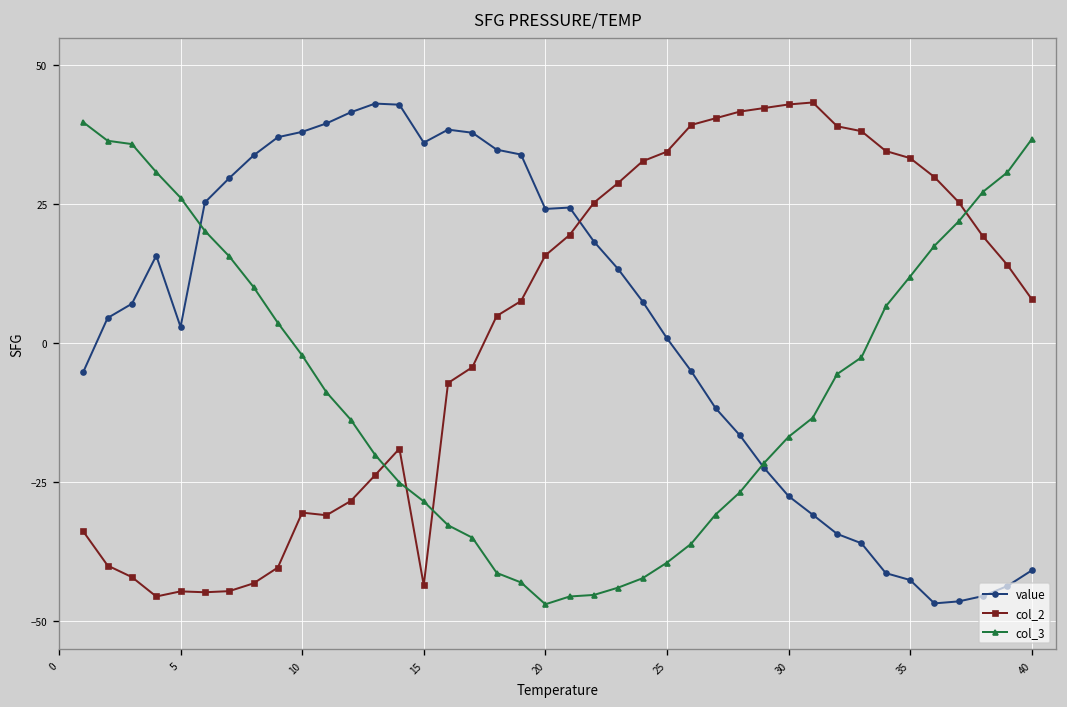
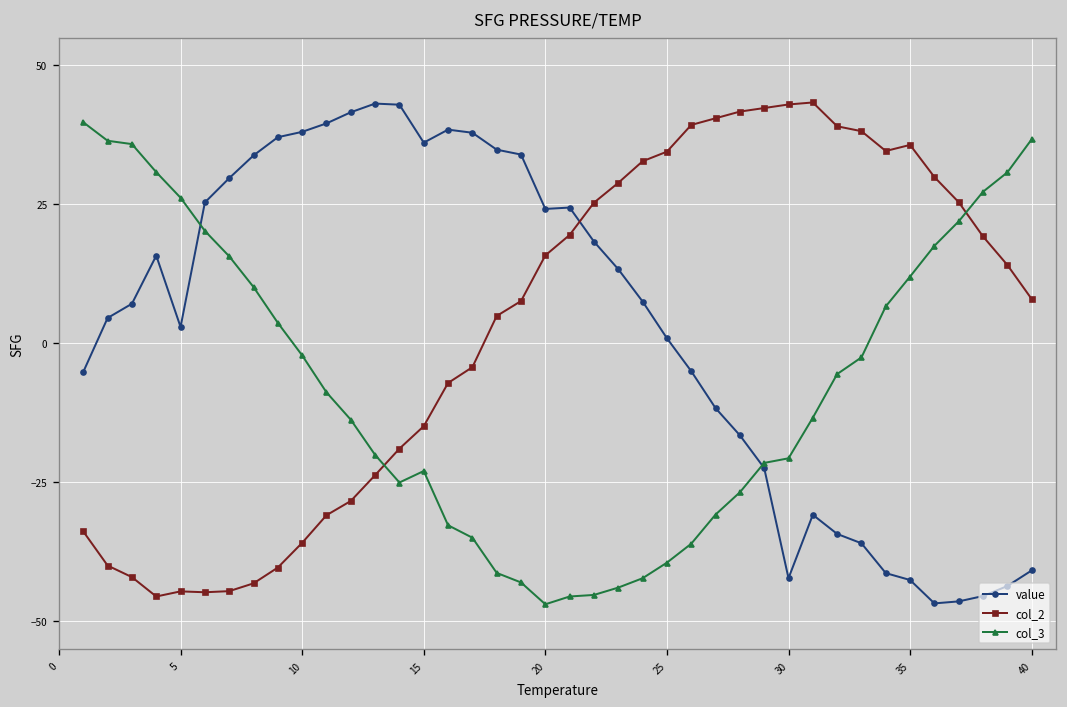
col_2, 10: -30 -> -36
col_2, 15: -43 -> -15
col_3, 15: -28 -> -23
value, 30: -27 -> -42
col_3, 30: -17 -> -21
col_2, 35: 33 -> 36
